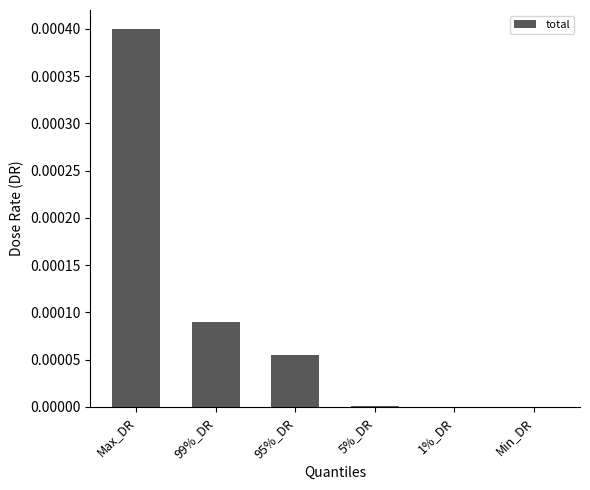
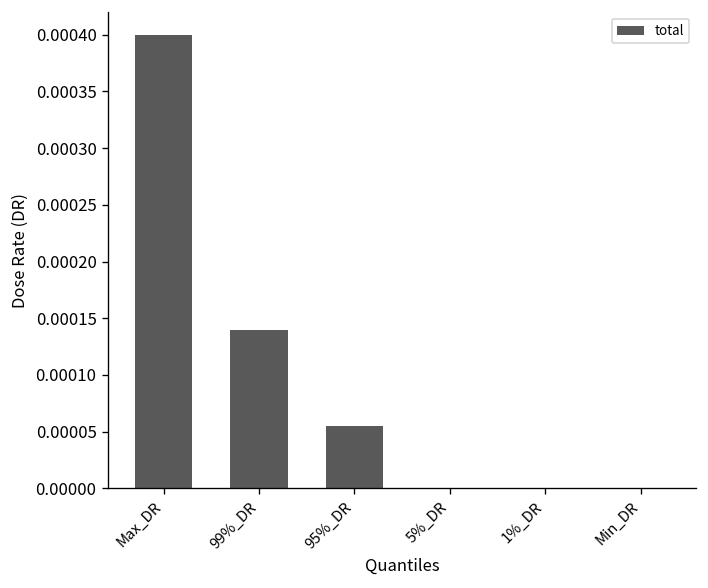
99%_DR: 0.00009 -> 0.00014
